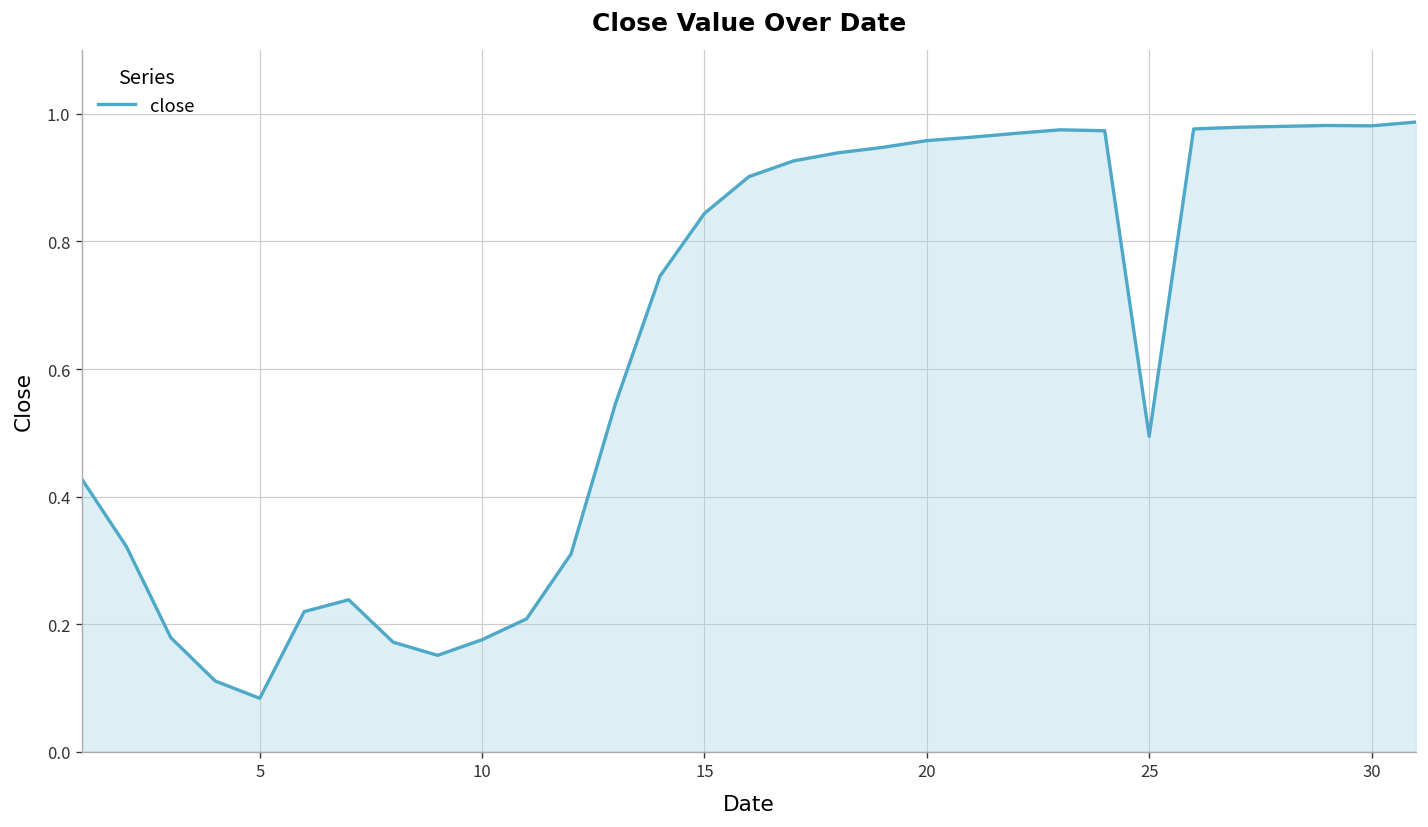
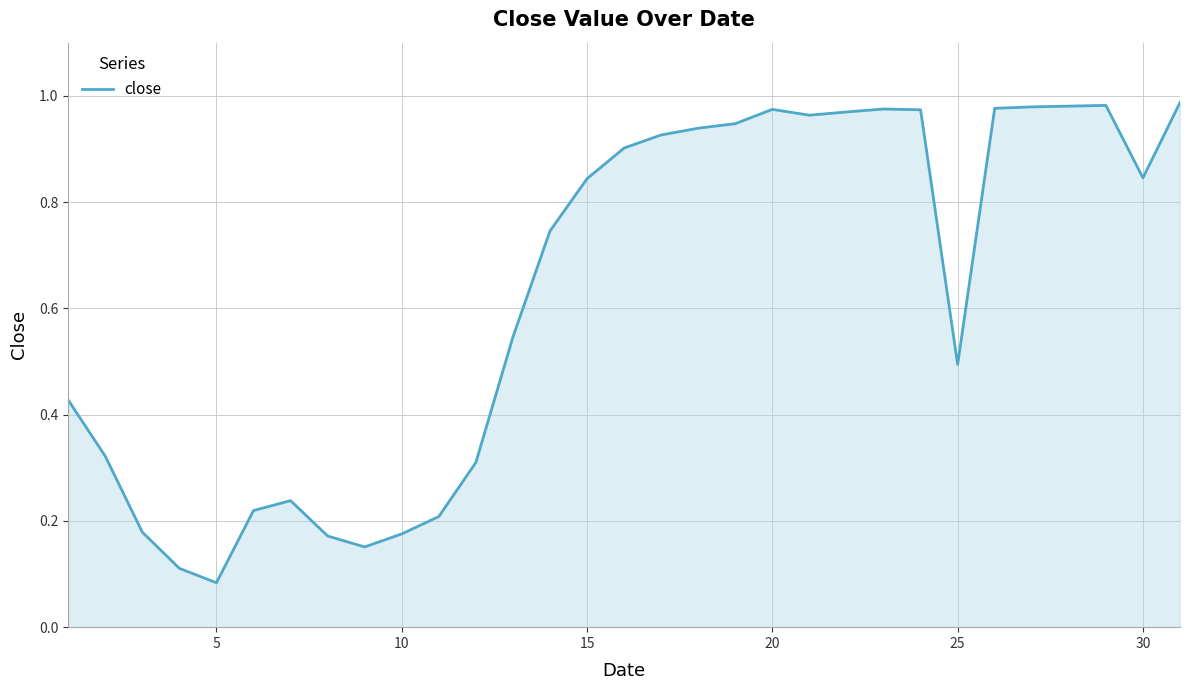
20: 0.96 -> 0.97
30: 0.98 -> 0.85
